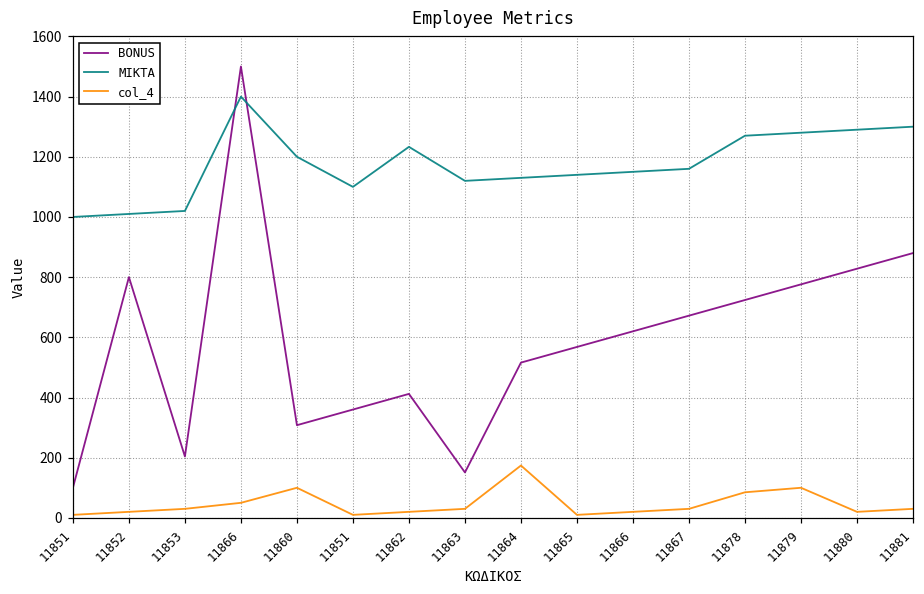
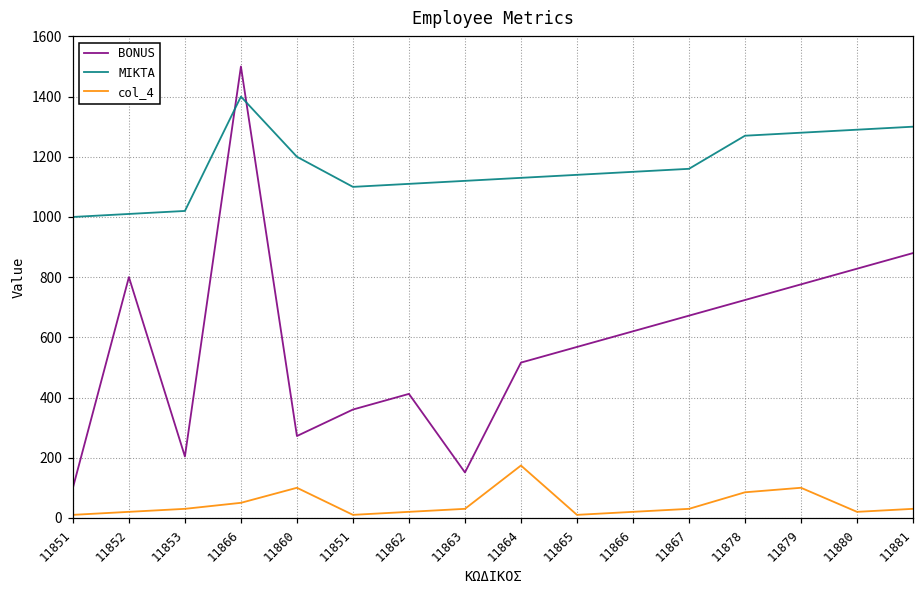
BONUS, 11860: 310 -> 270
MIKTA, 11862: 1230 -> 1110
